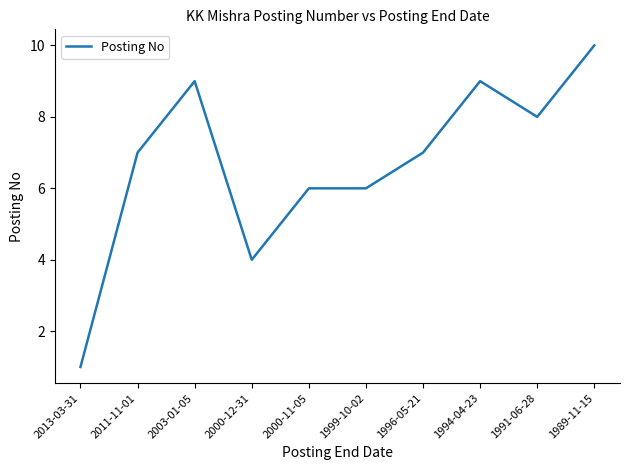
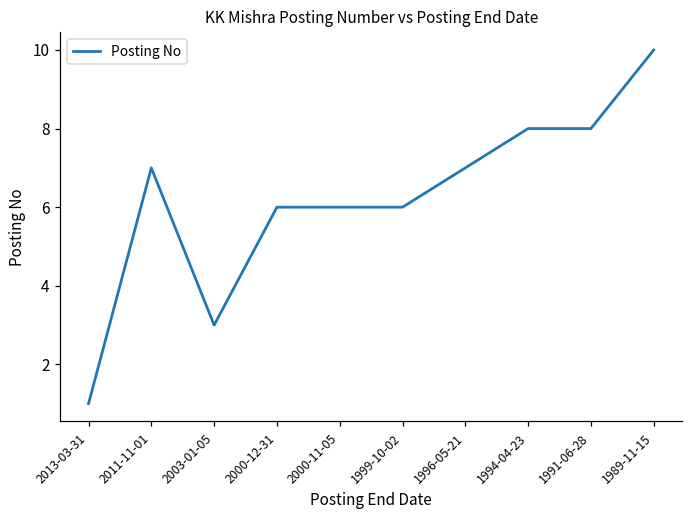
2003-01-05: 9 -> 3
2000-12-31: 4 -> 6
1994-04-23: 9 -> 8
